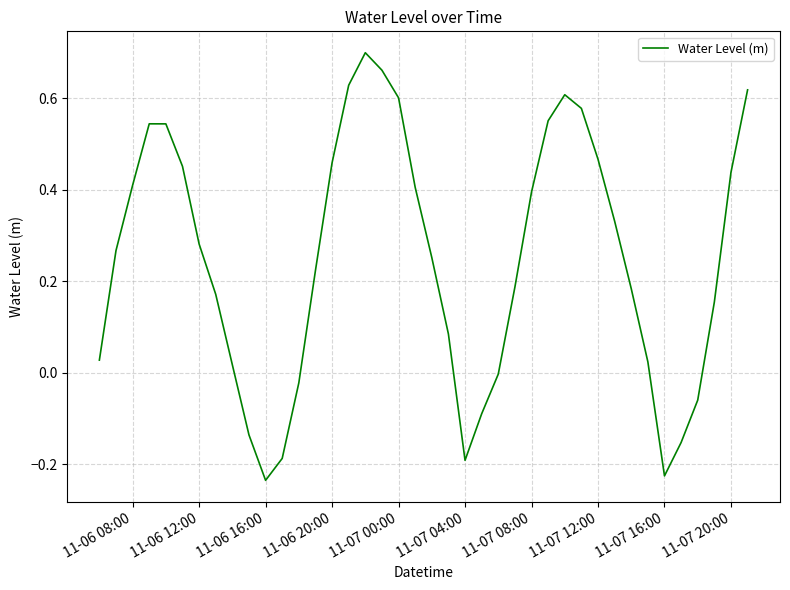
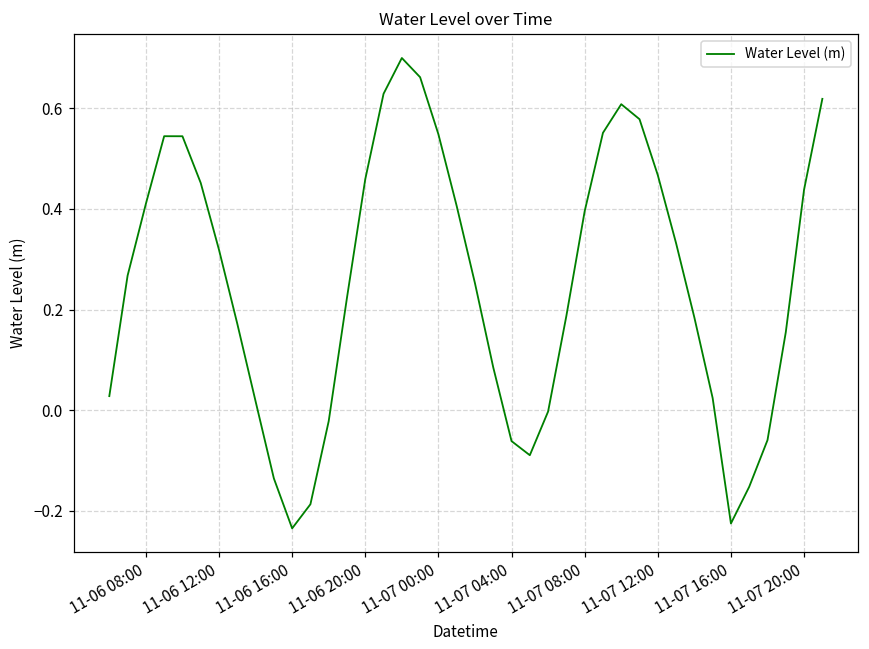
11-06 12:00: 0.28 -> 0.32
11-07 00:00: 0.60 -> 0.55
11-07 04:00: -0.19 -> -0.06
